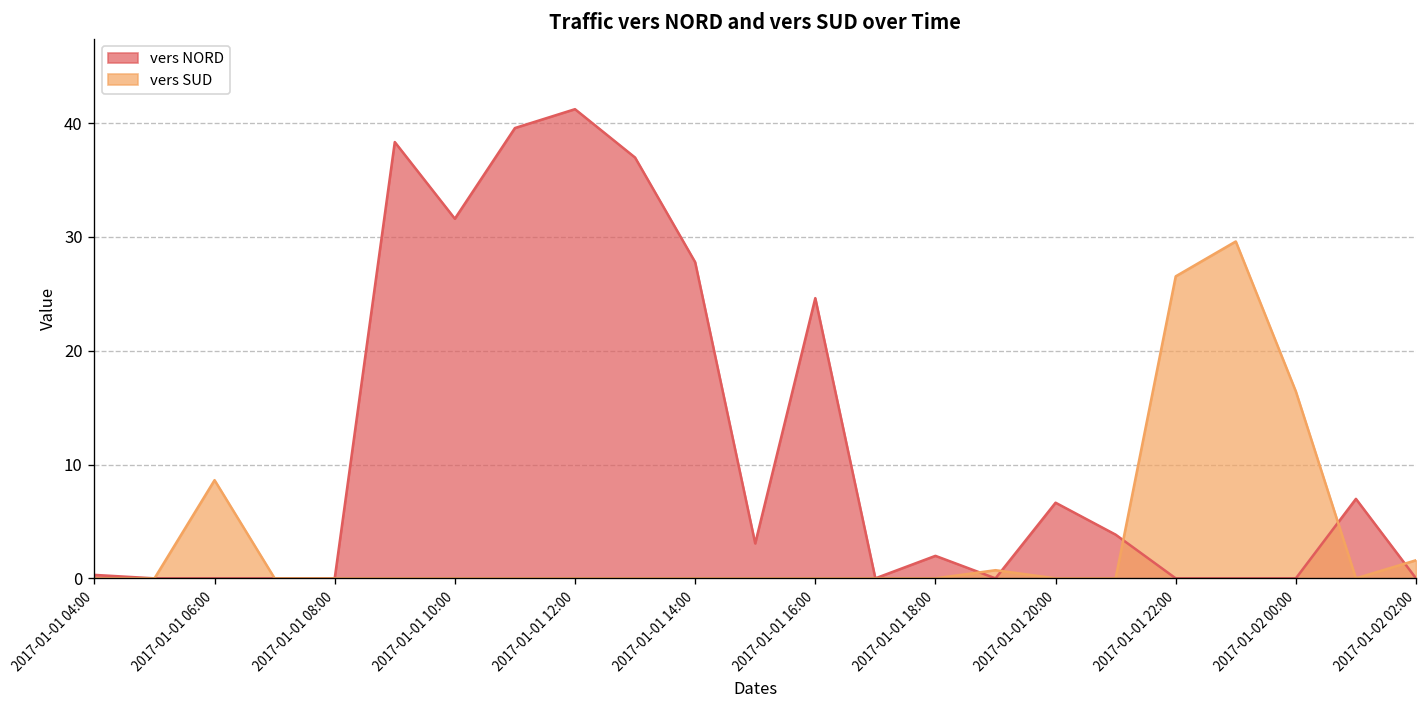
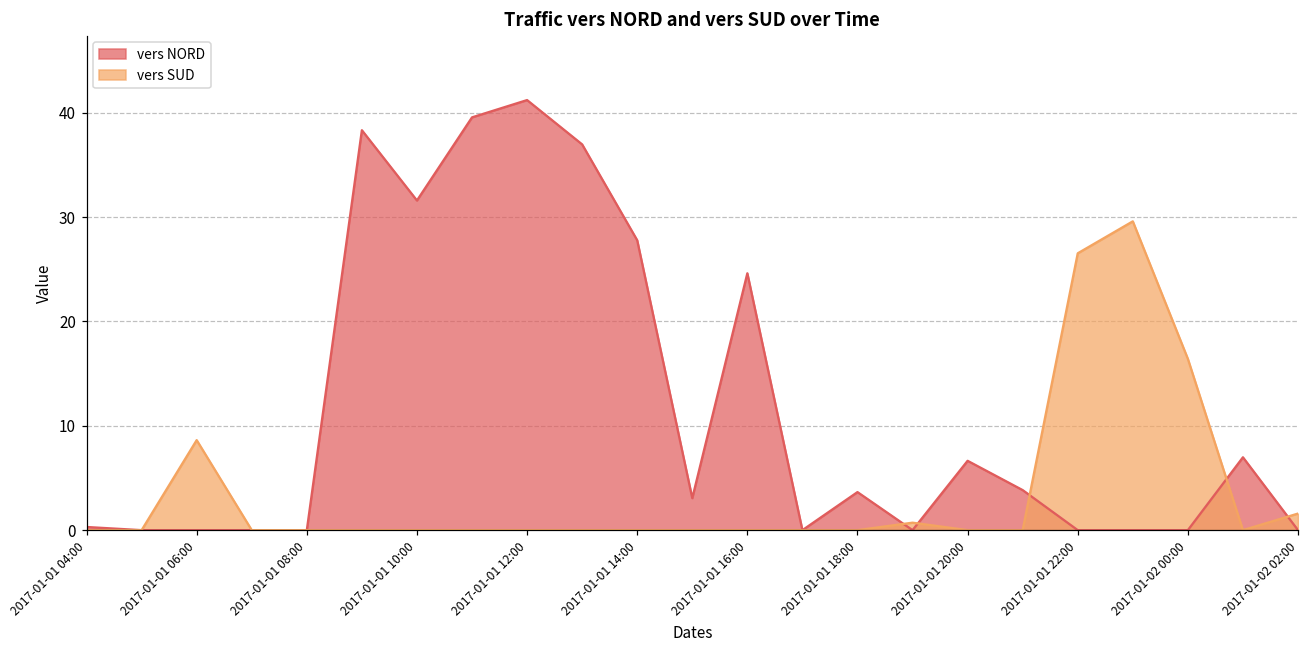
vers NORD, 2017-01-01 18:00: 2 -> 4
